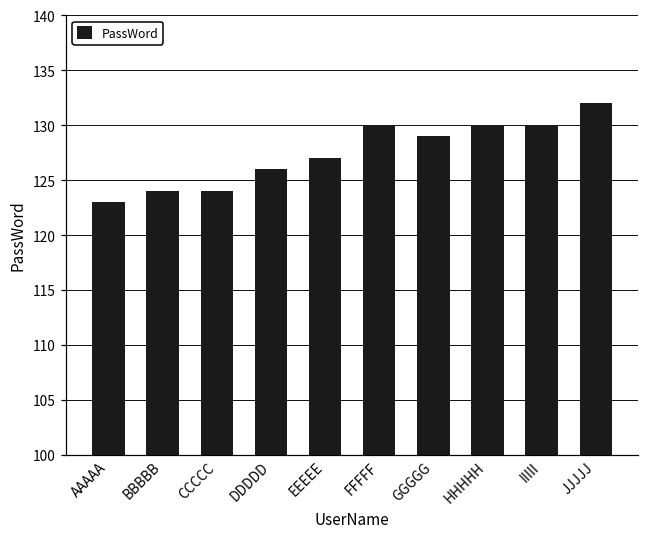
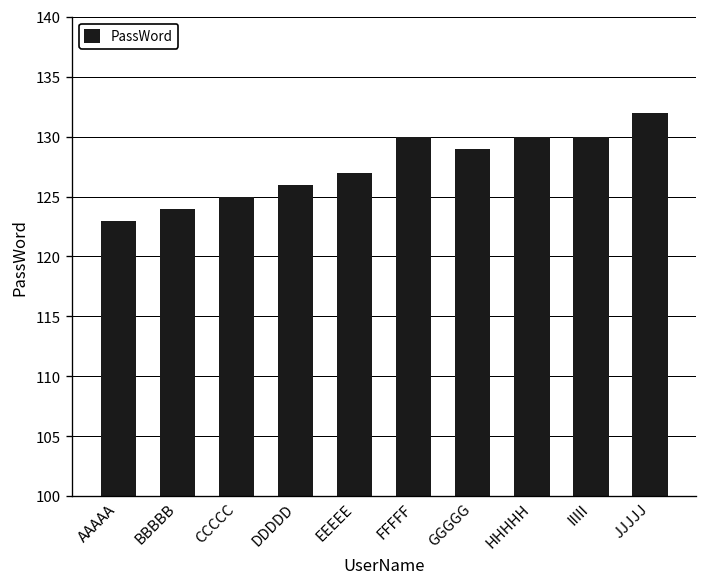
CCCCC: 124 -> 125
